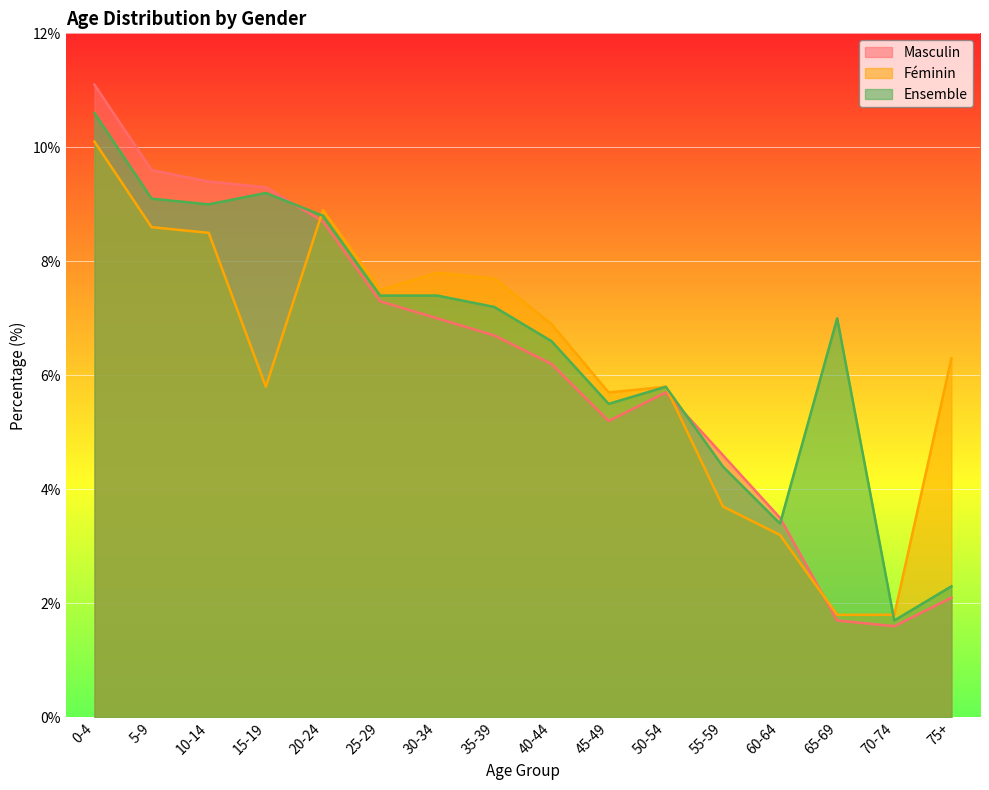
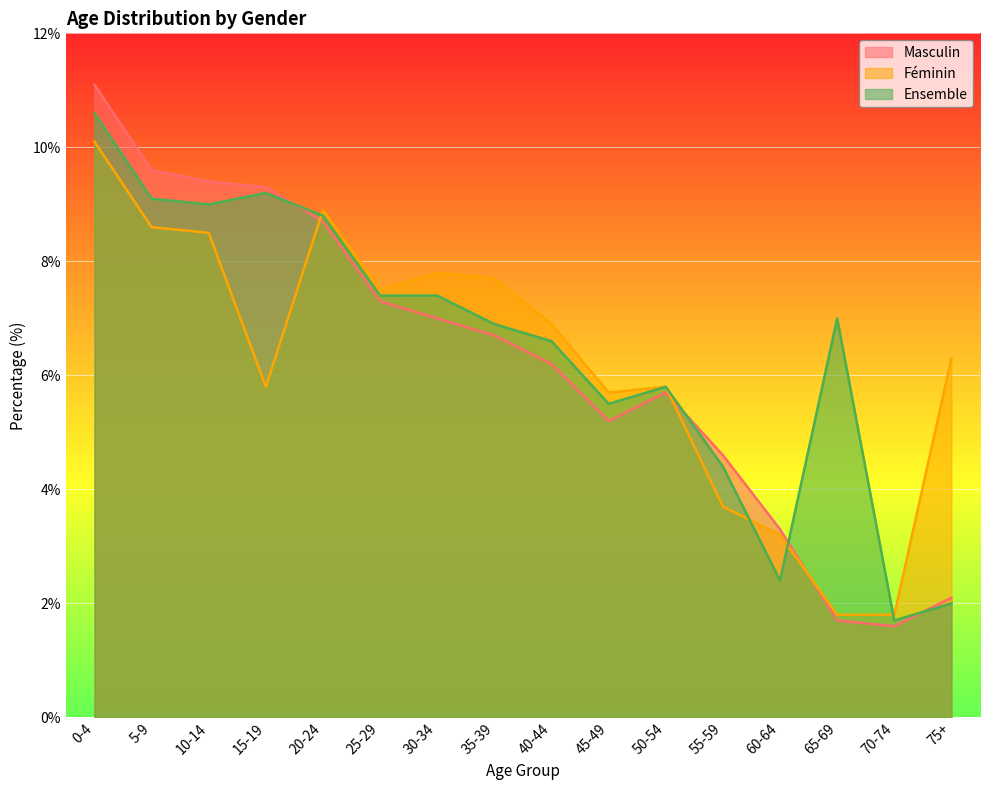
Ensemble, 35-39: 7.2% -> 6.9%
Masculin, 60-64: 3.5% -> 3.3%
Ensemble, 60-64: 3.4% -> 2.4%
Ensemble, 75+: 2.3% -> 2.0%
